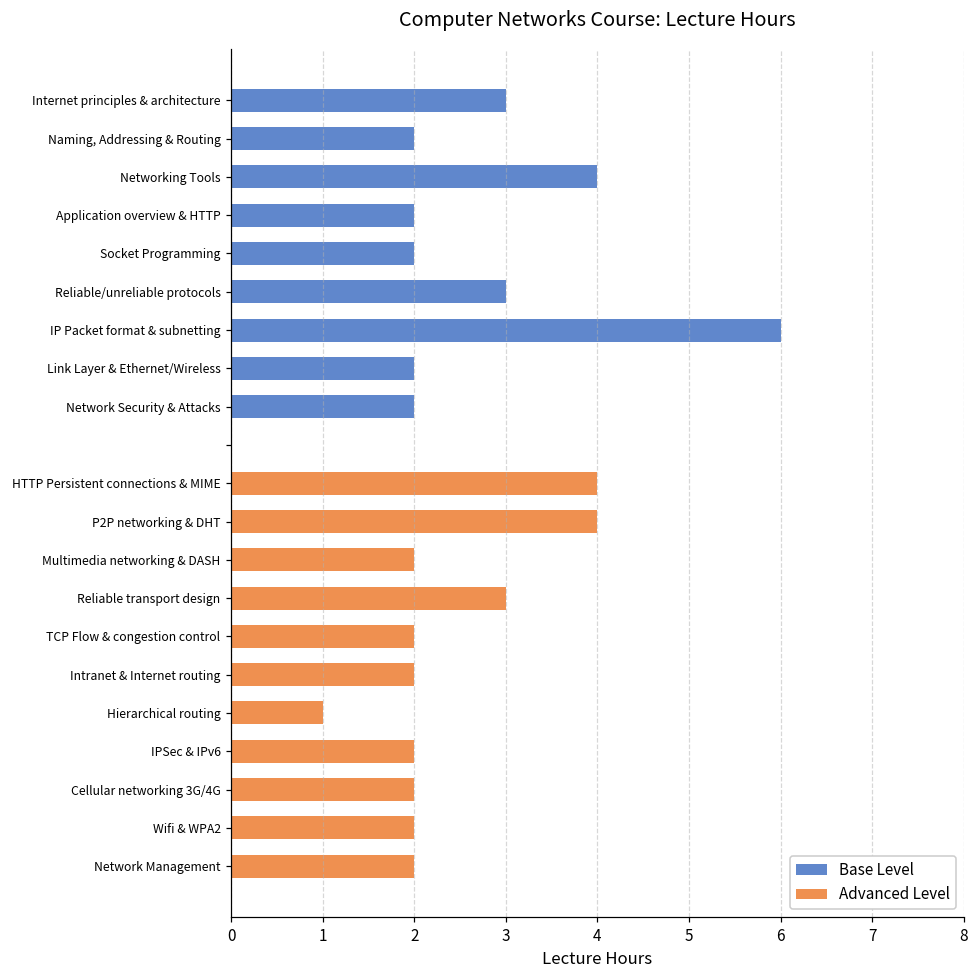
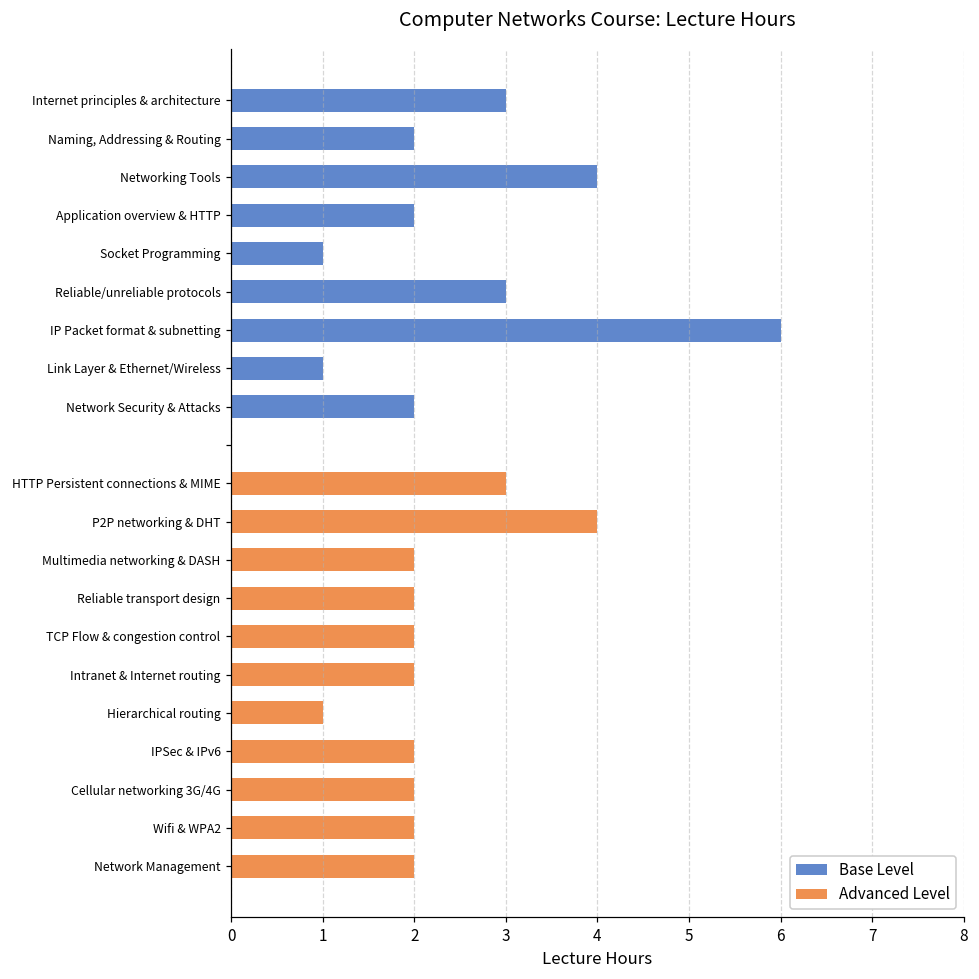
Base Level, Socket Programming: 2 -> 1
Base Level, Link Layer & Ethernet/Wireless: 2 -> 1
Advanced Level, HTTP Persistent connections & MIME: 4 -> 3
Advanced Level, Reliable transport design: 3 -> 2
